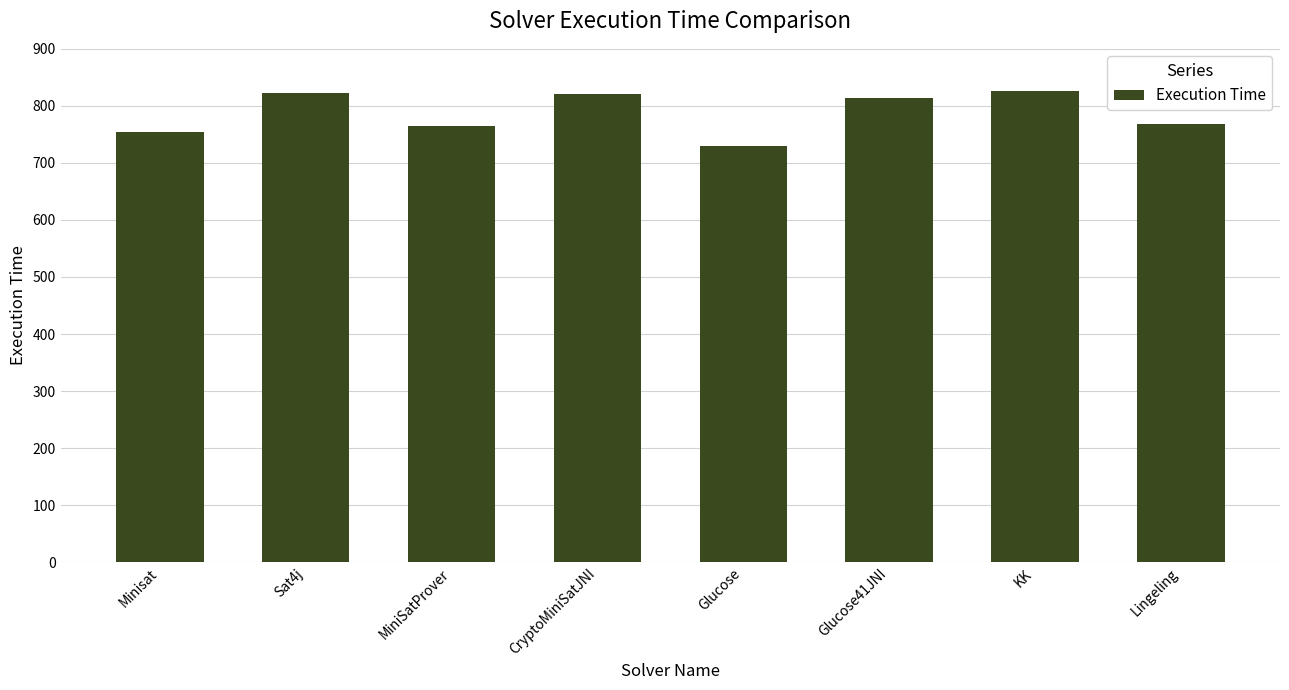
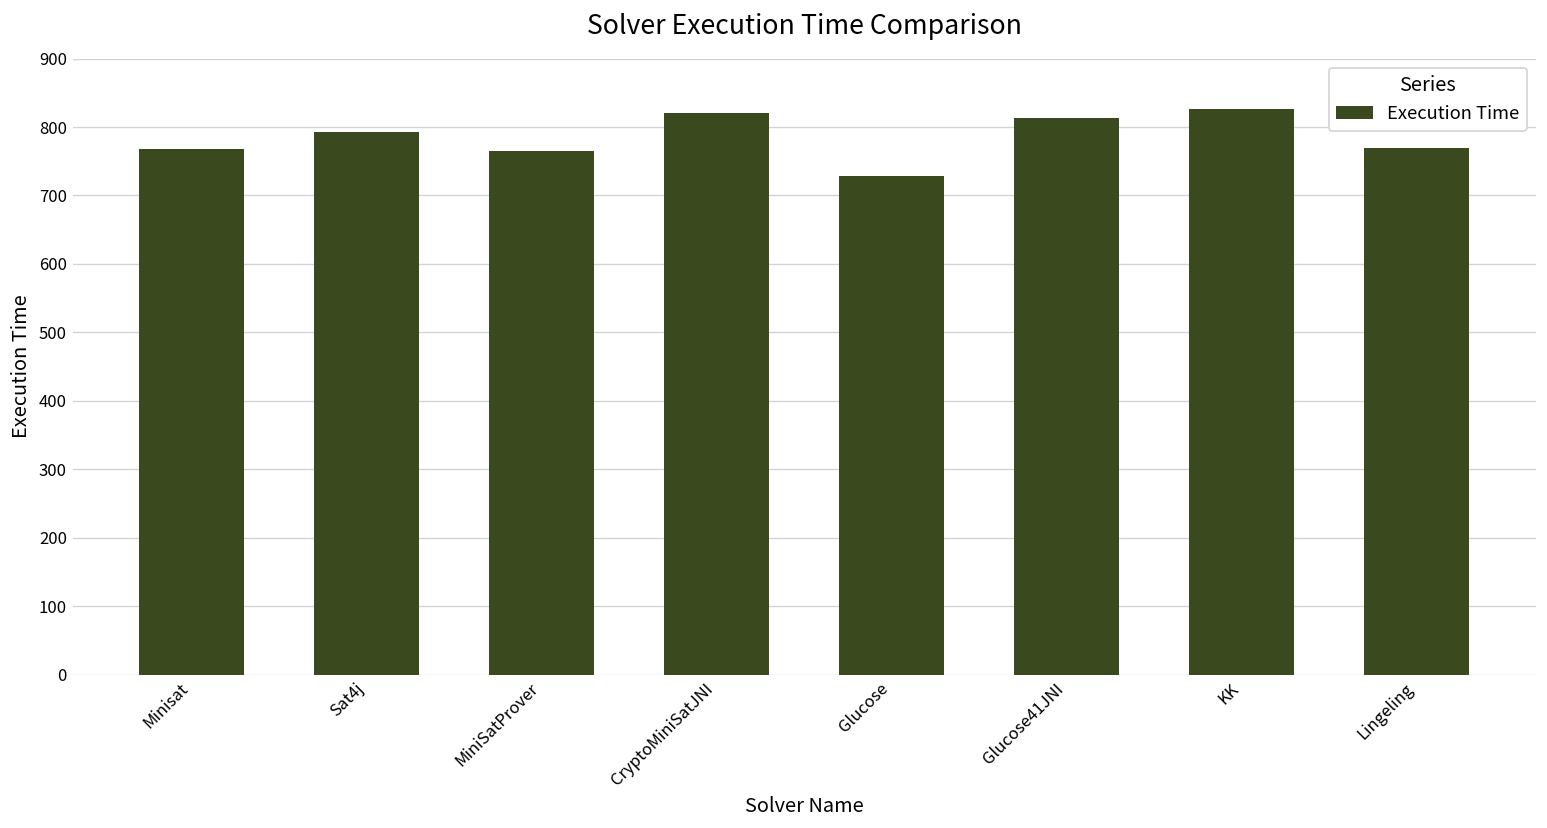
Minisat: 750 -> 770
Sat4j: 820 -> 790
